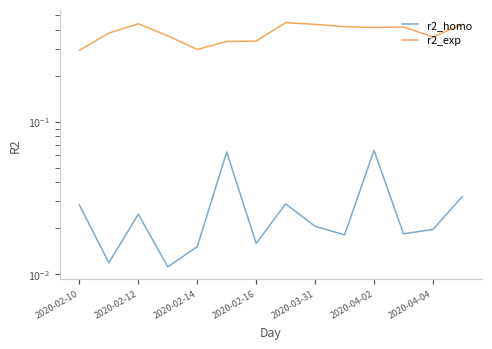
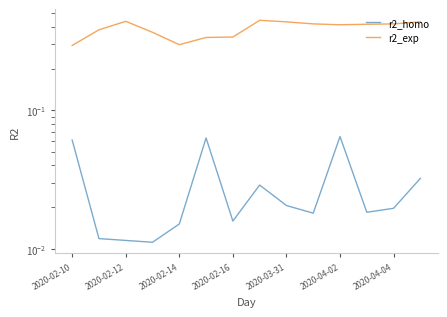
r2_homo, 2020-02-10: 0.028 -> 0.06
r2_homo, 2020-02-12: 0.025 -> 0.012
r2_exp, 2020-04-04: 0.36 -> 0.42
